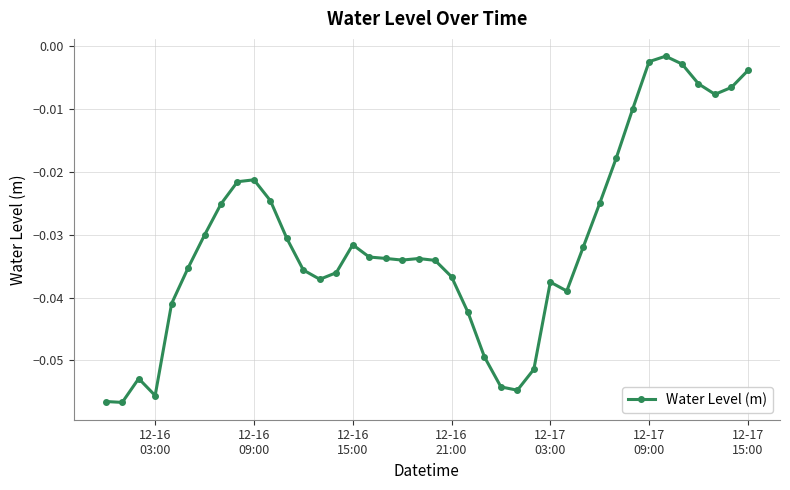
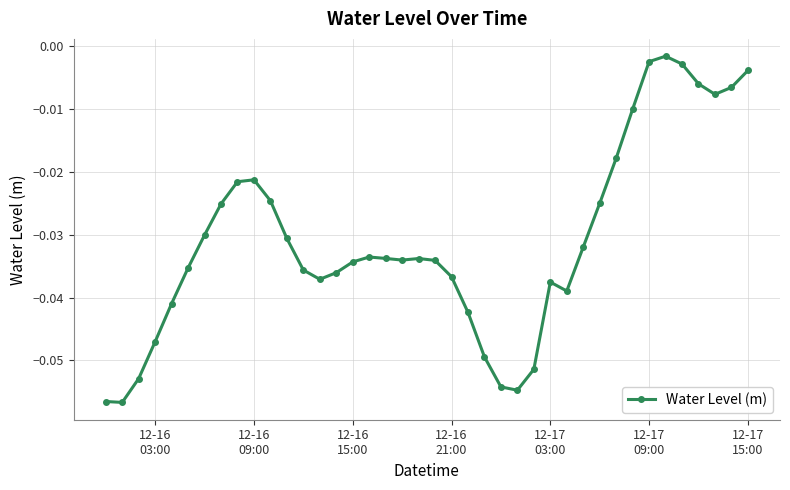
12-16 03:00: -0.056 -> -0.047
12-16 15:00: -0.032 -> -0.034
